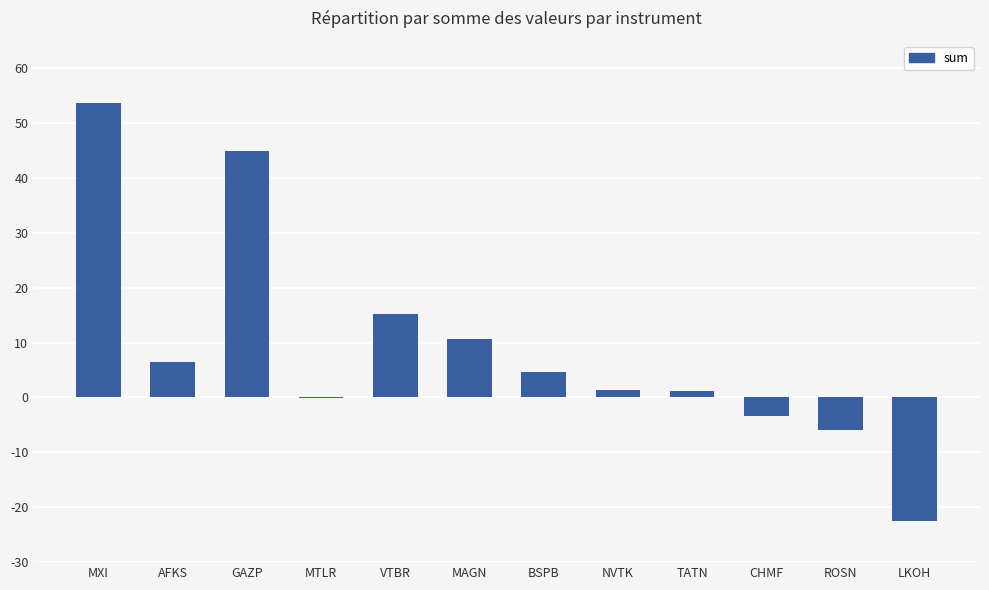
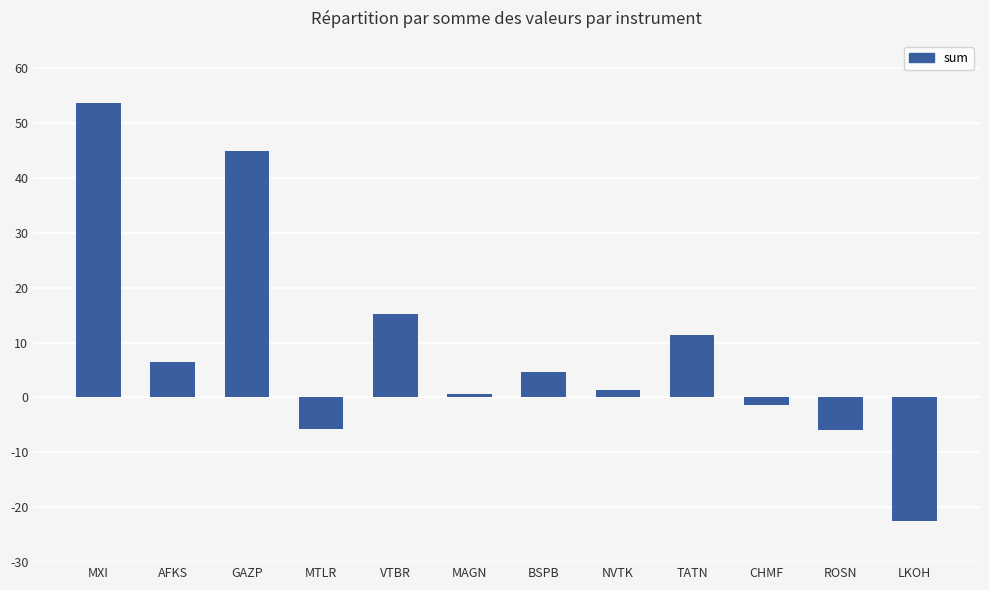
MTLR: 0 -> -6
MAGN: 11 -> 1
TATN: 1 -> 11
CHMF: -3 -> -1
